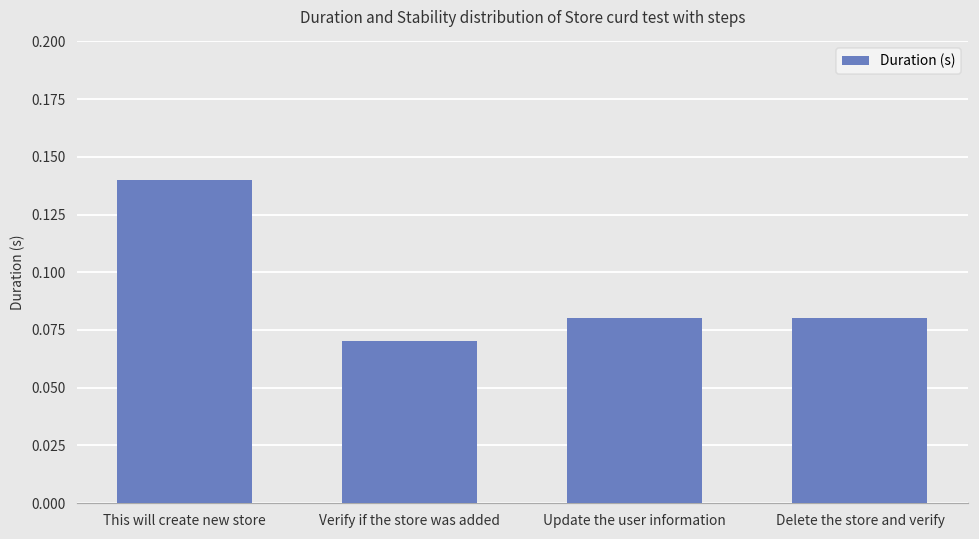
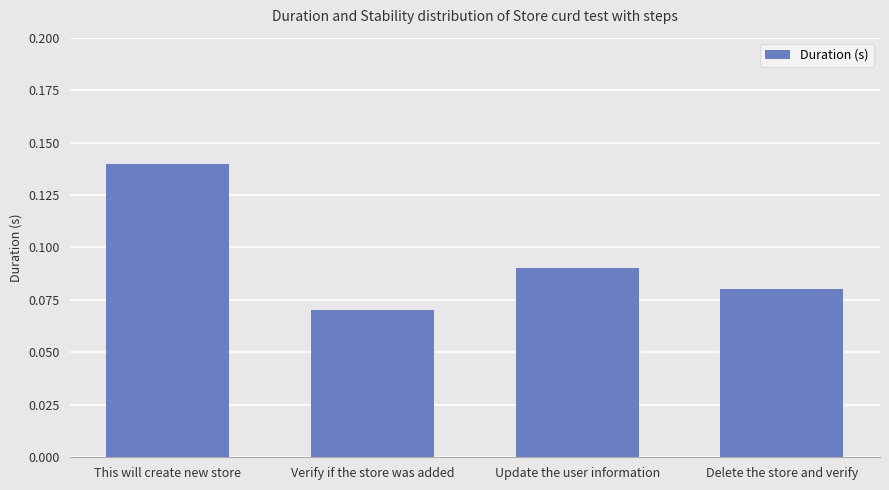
Update the user information: 0.08 -> 0.09
